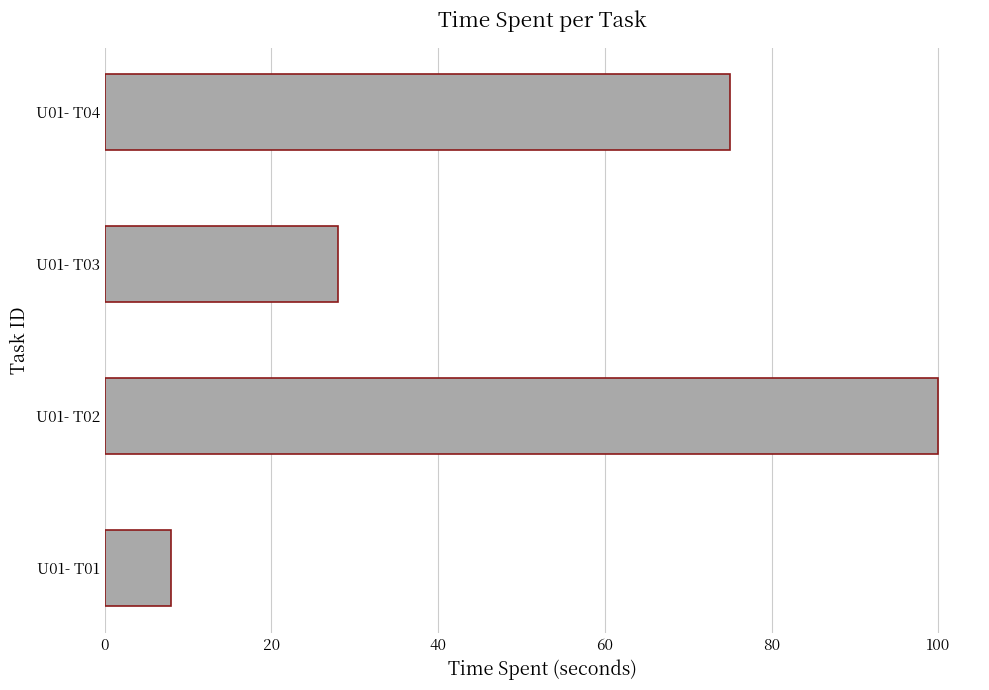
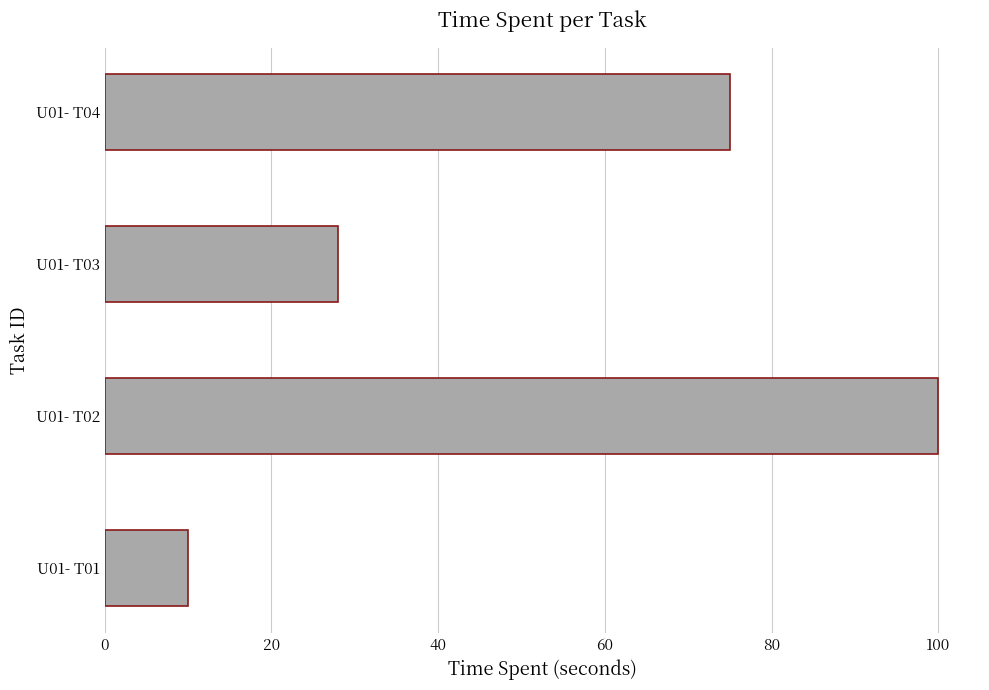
U01- T01: 8 -> 10
